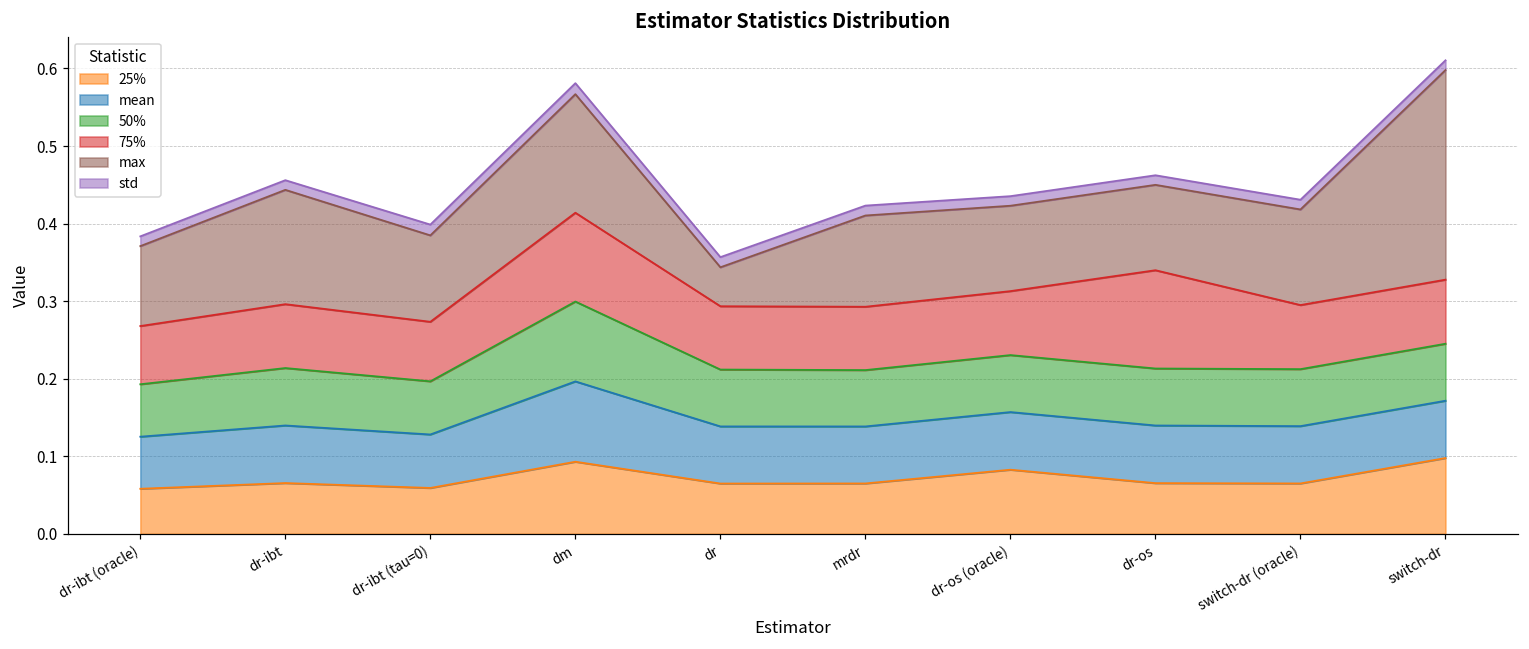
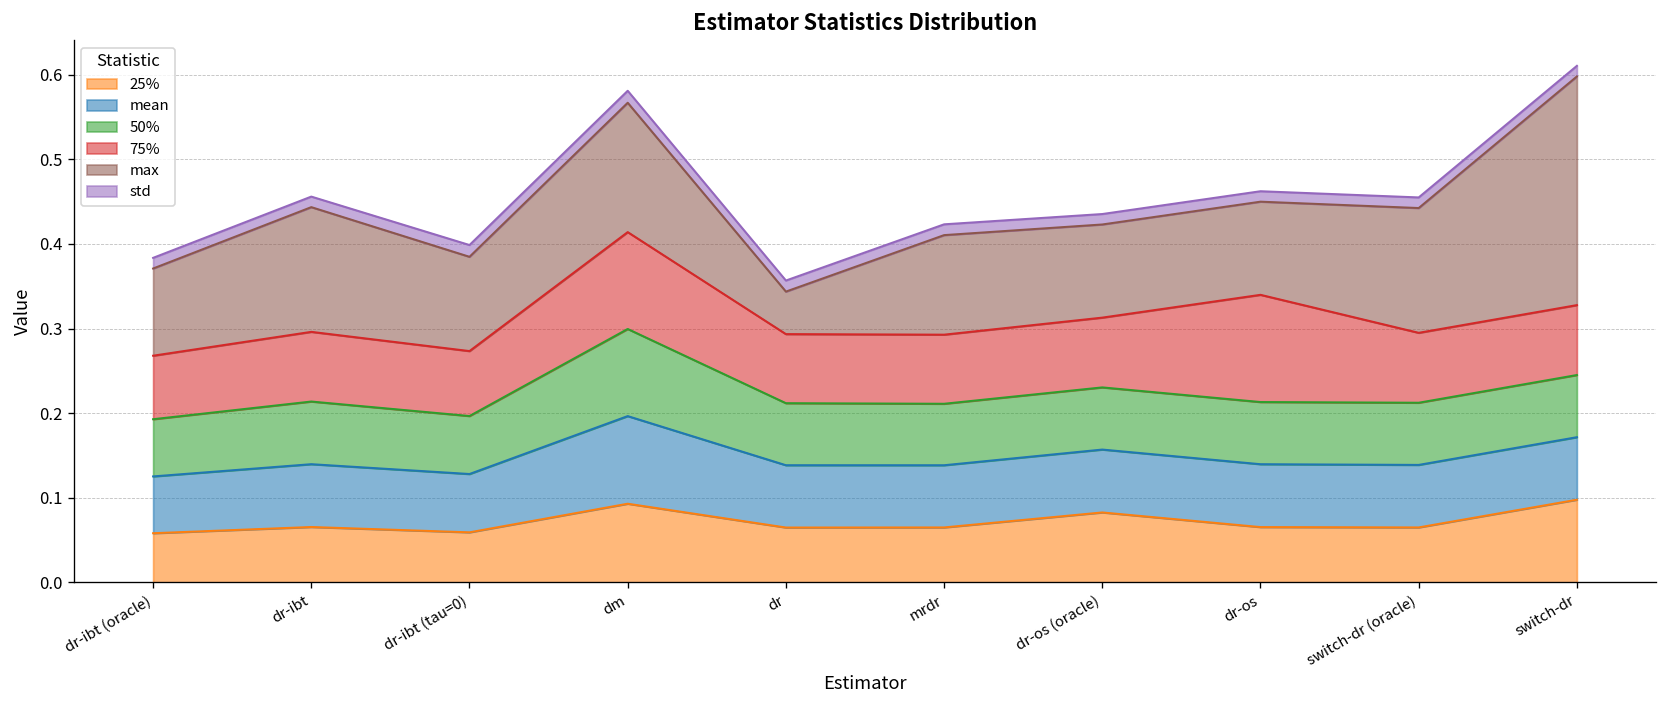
max, switch-dr (oracle): 0.12 -> 0.15
